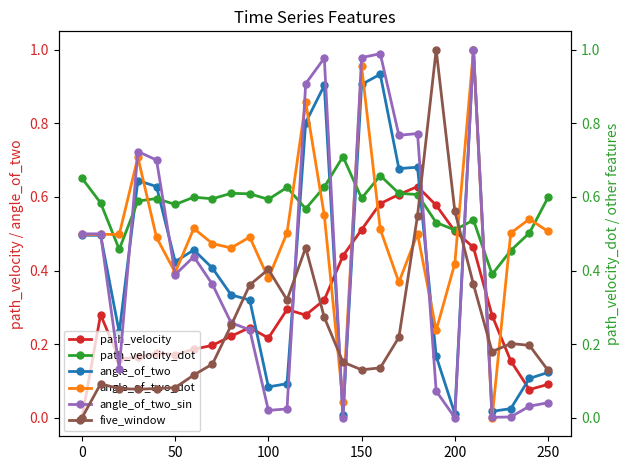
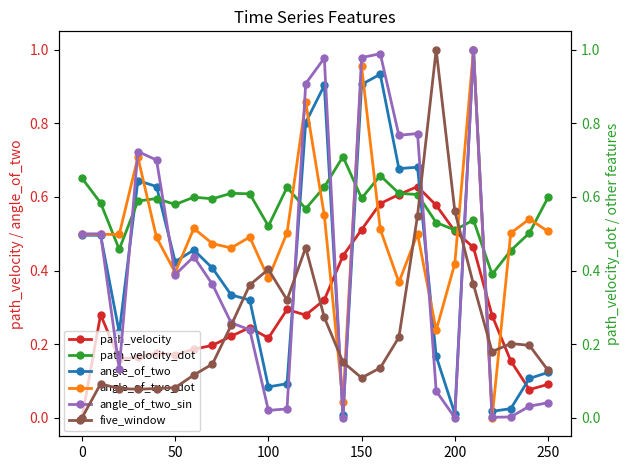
path_velocity_dot, 100: 0.59 -> 0.52
five_window, 150: 0.13 -> 0.11
